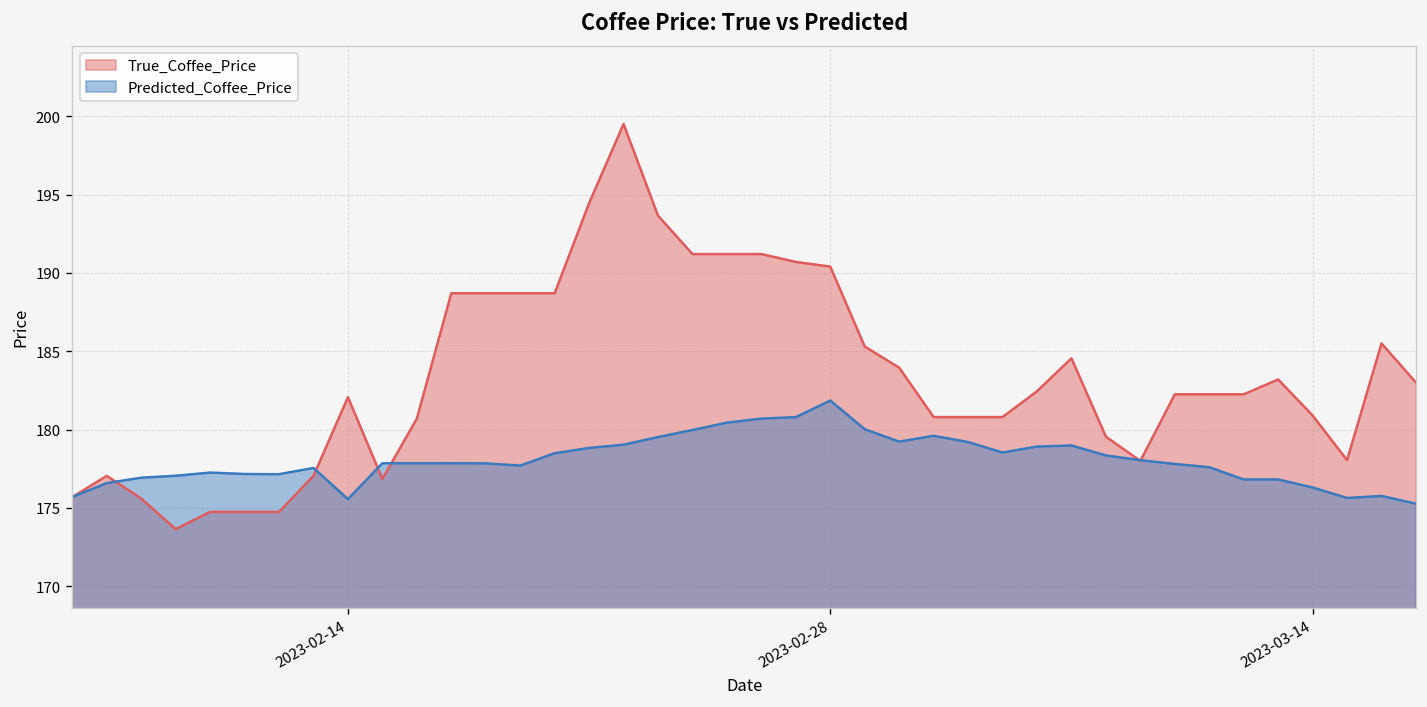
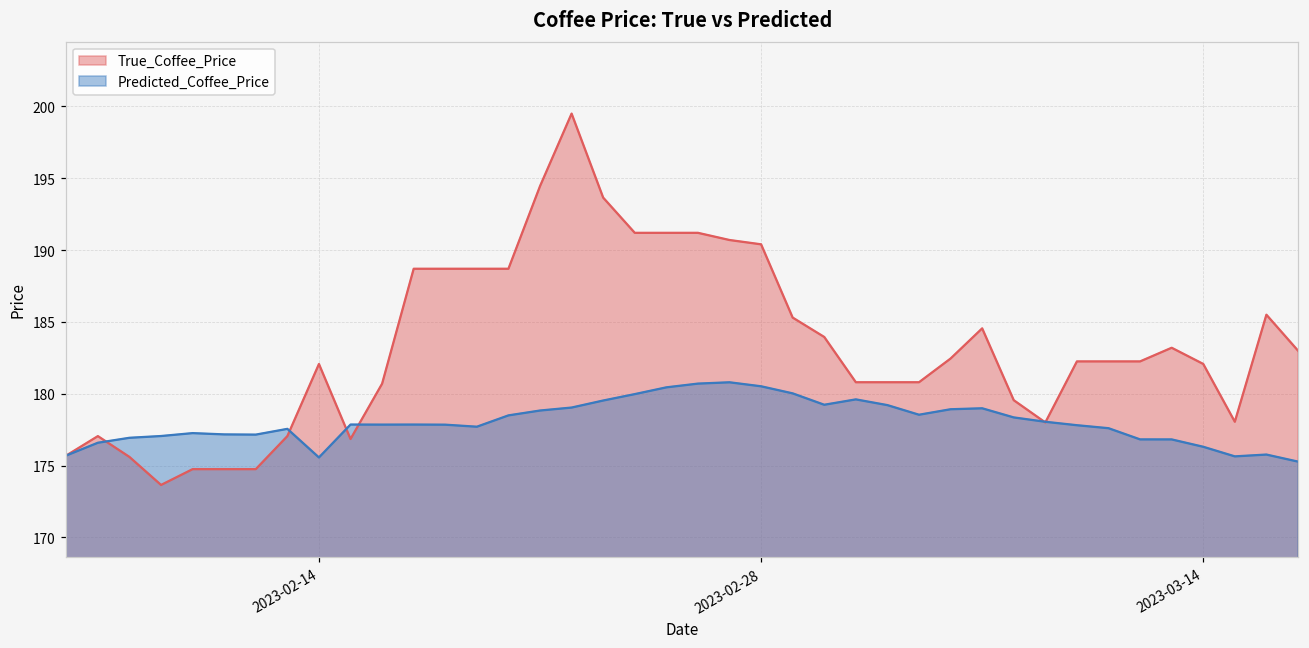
Predicted_Coffee_Price, 2023-02-28: 181.9 -> 180.5
True_Coffee_Price, 2023-03-14: 180.9 -> 182.1
